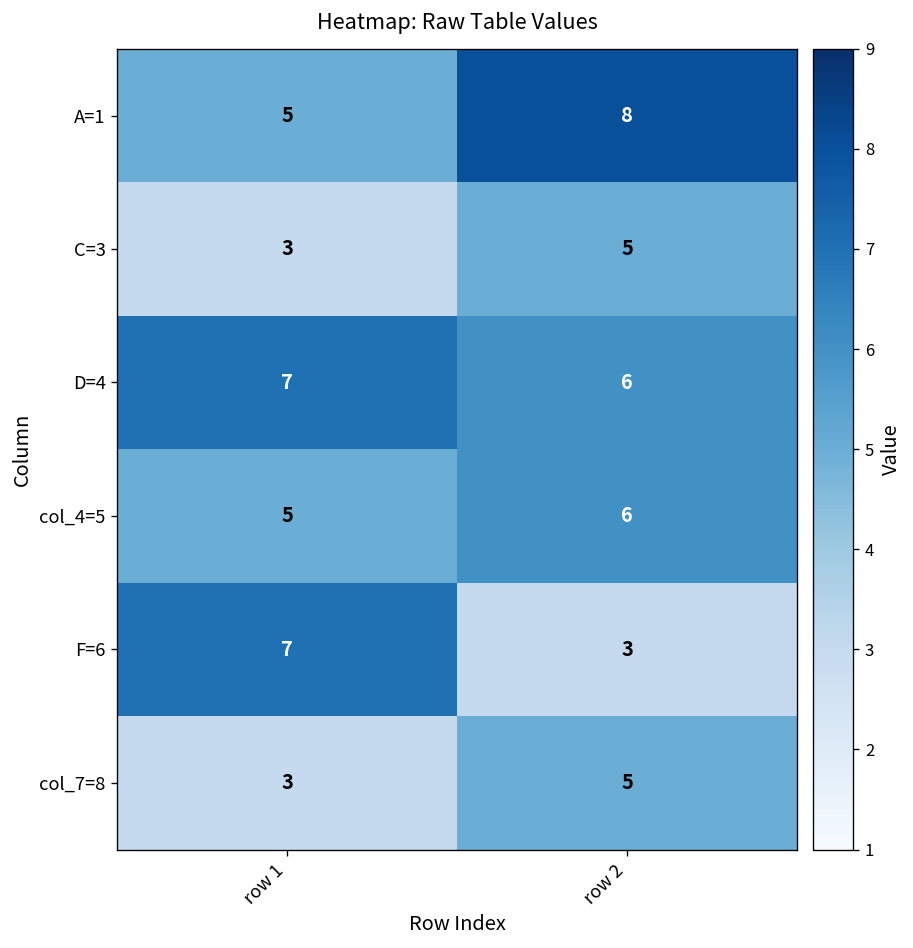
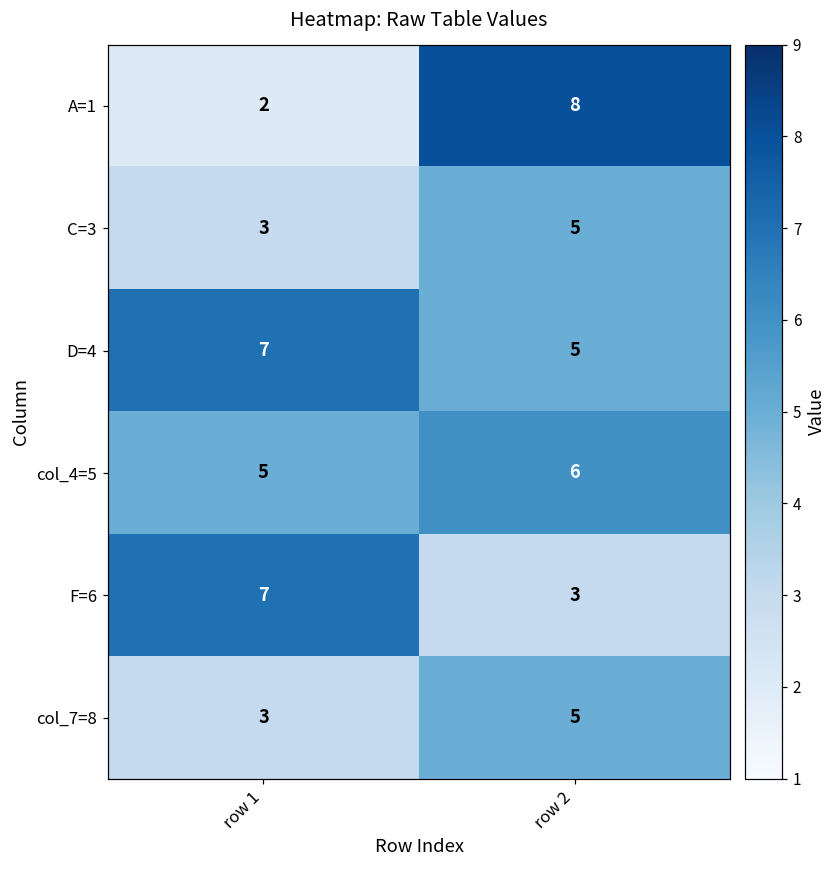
A=1, row 1: 5 -> 2
D=4, row 2: 6 -> 5
